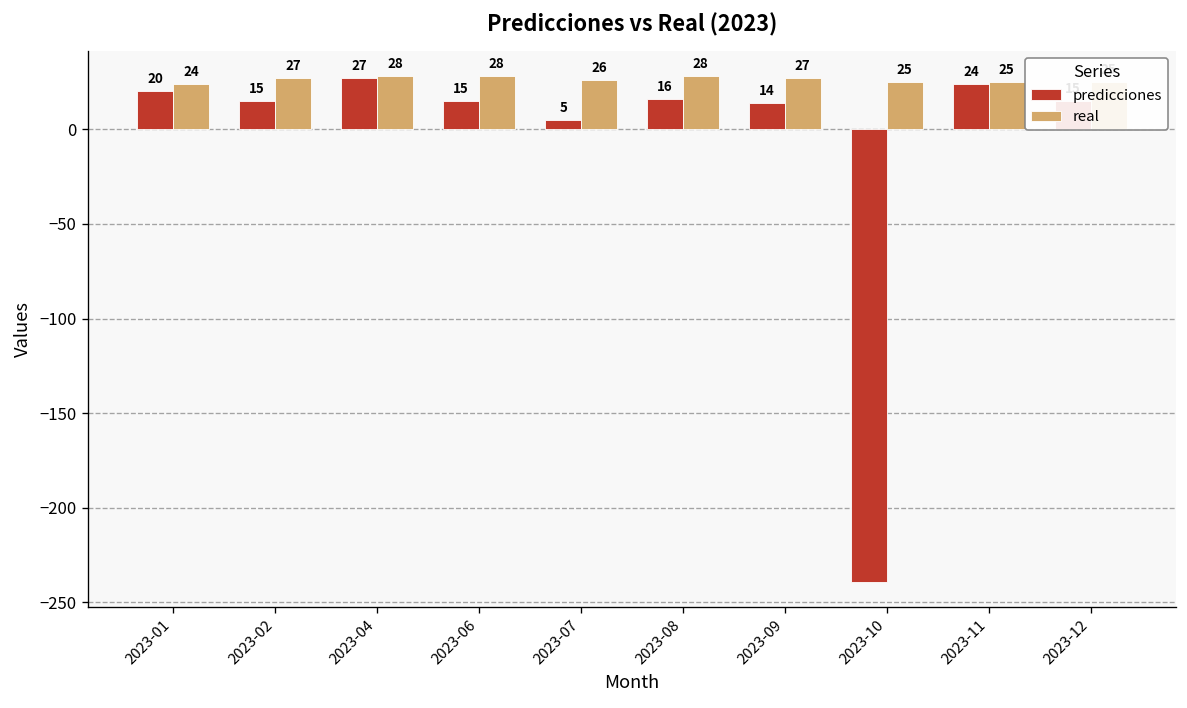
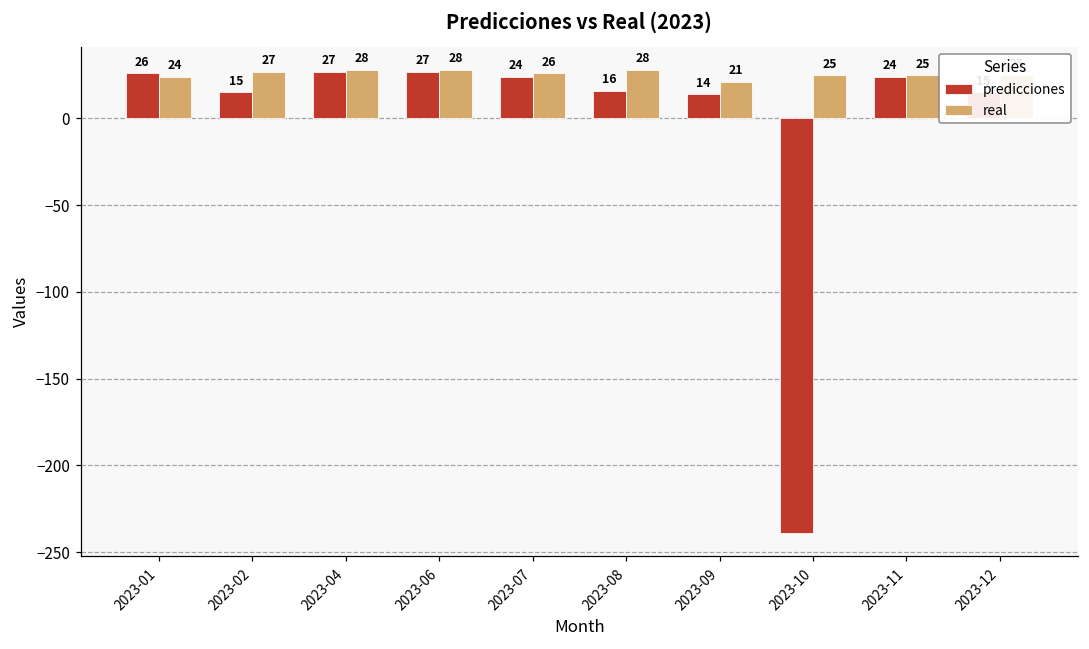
predicciones, 2023-01: 20 -> 26
predicciones, 2023-06: 15 -> 27
predicciones, 2023-07: 5 -> 24
real, 2023-09: 27 -> 21
